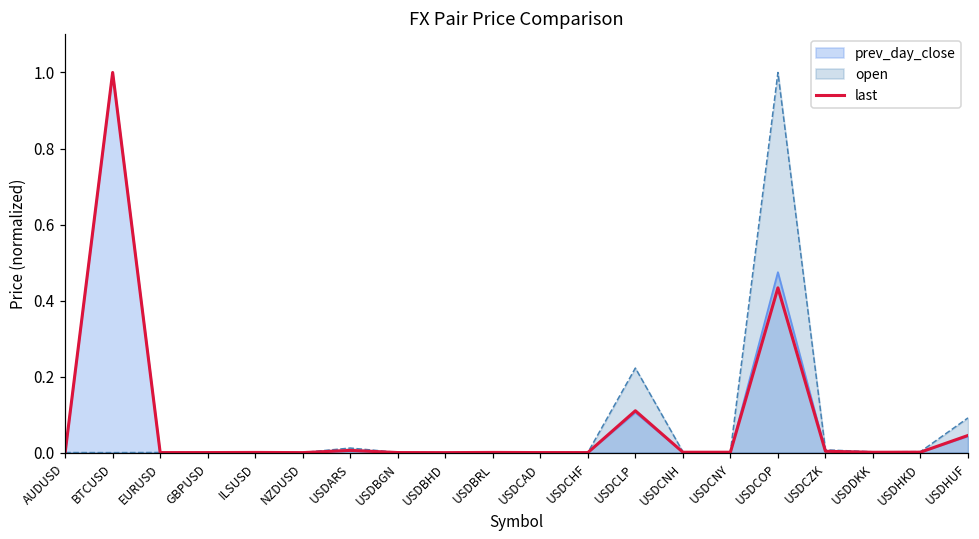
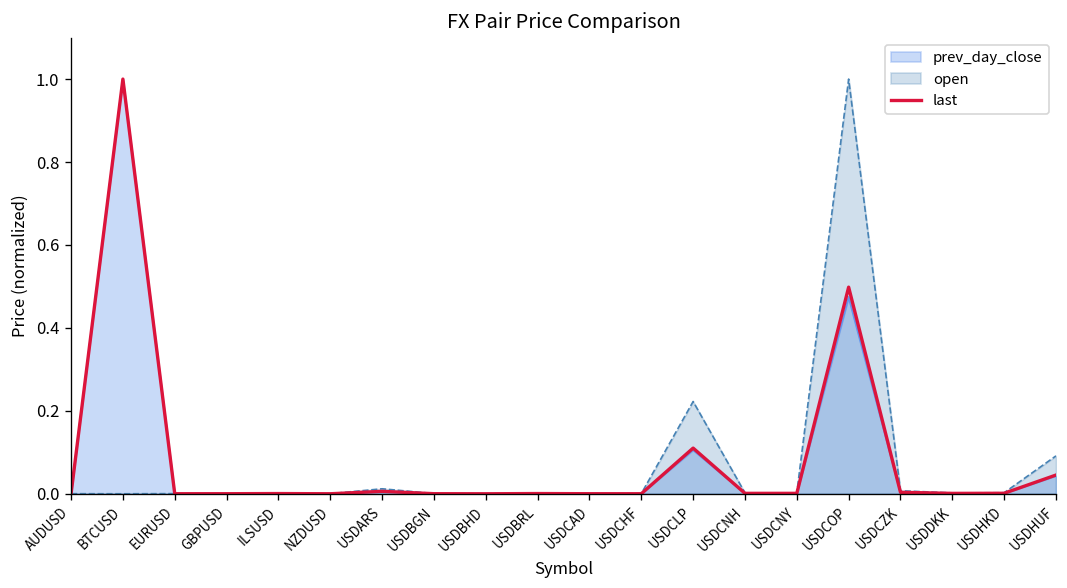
last, USDCOP: 0.43 -> 0.50
